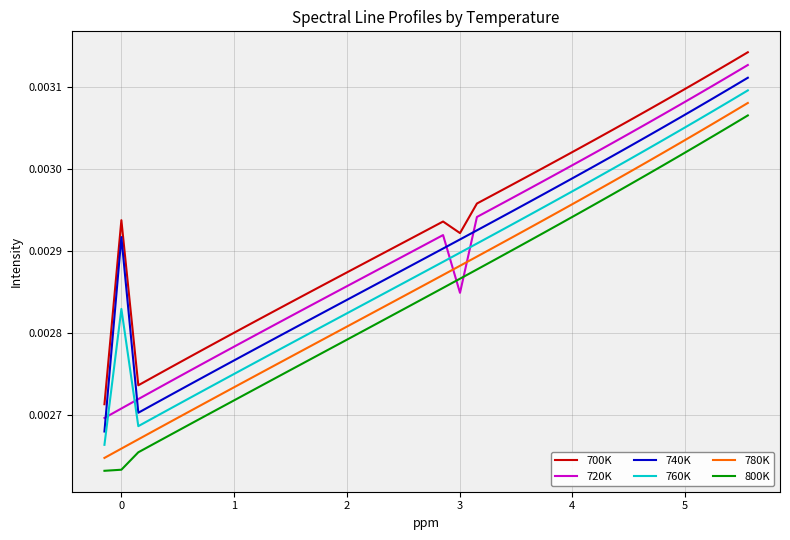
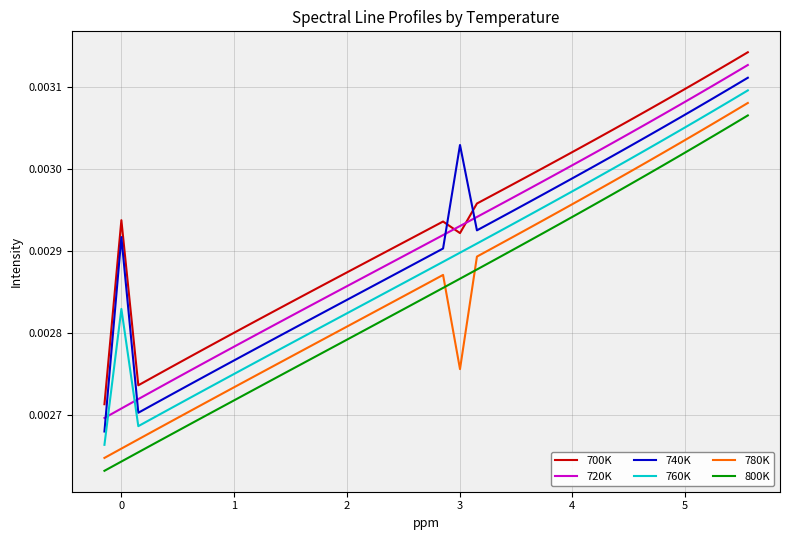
800K, 0: 0.00263 -> 0.00264
720K, 3: 0.00285 -> 0.00293
740K, 3: 0.00291 -> 0.00303
780K, 3: 0.00288 -> 0.00276
